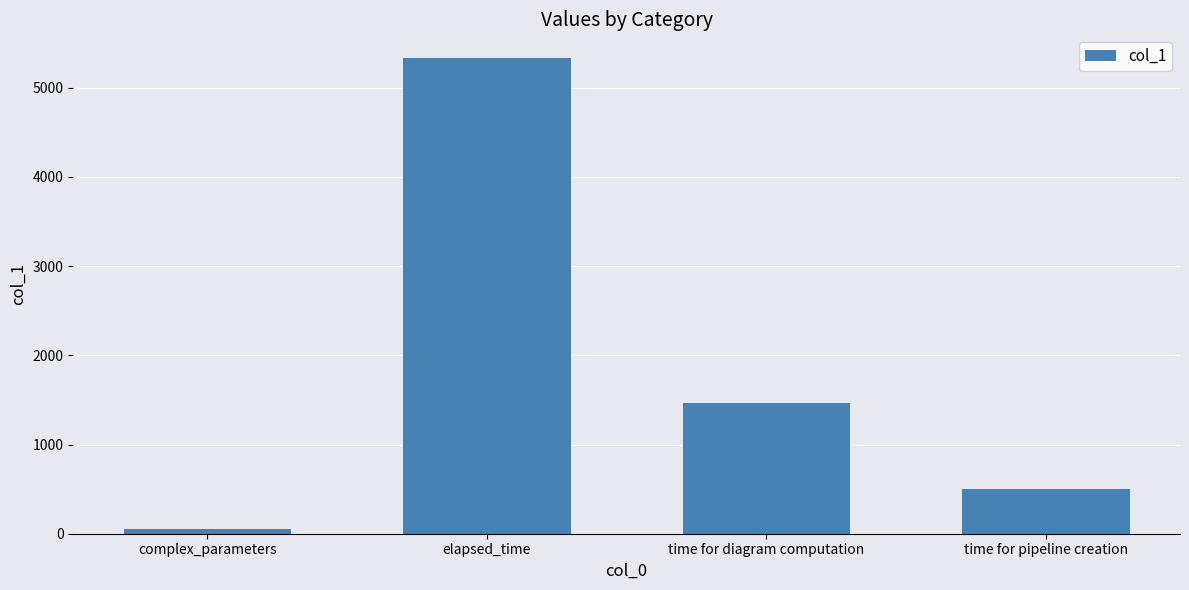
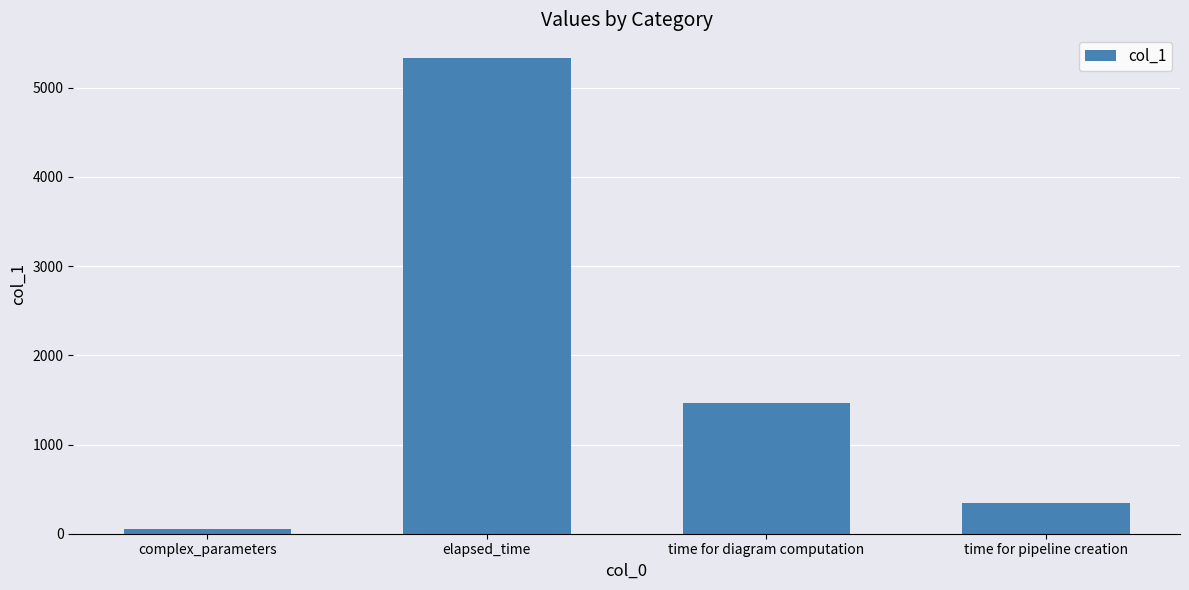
time for pipeline creation: 500 -> 300
